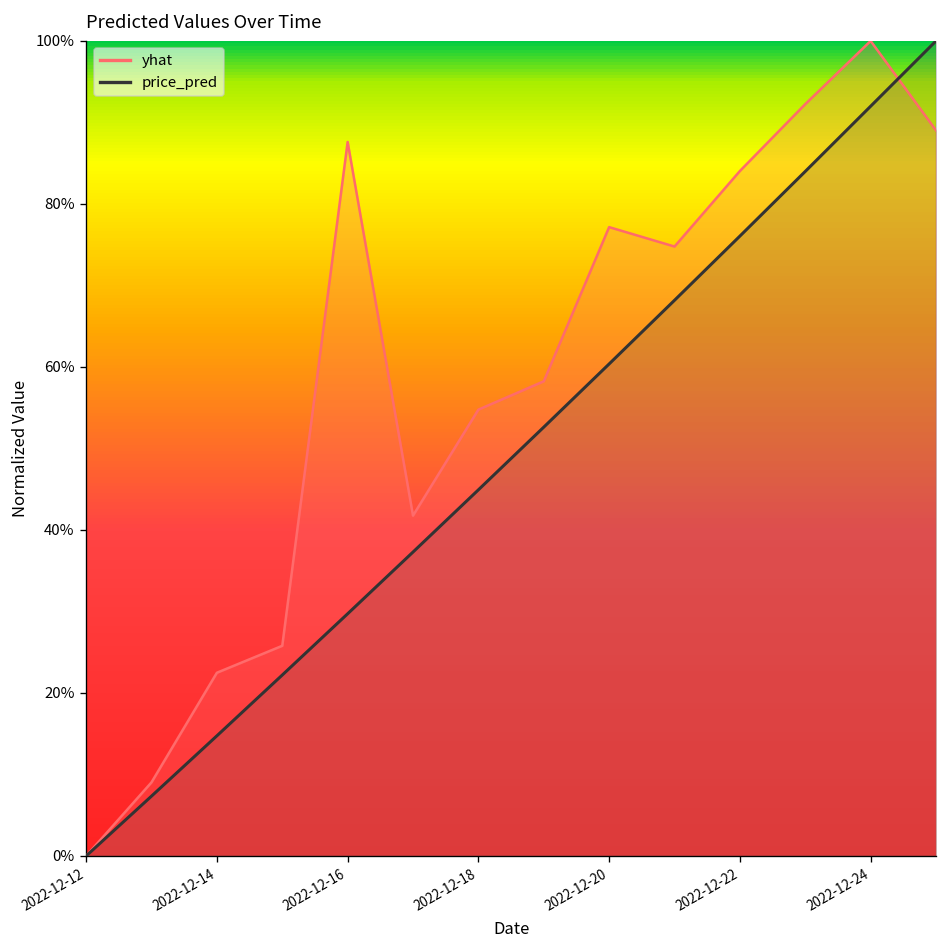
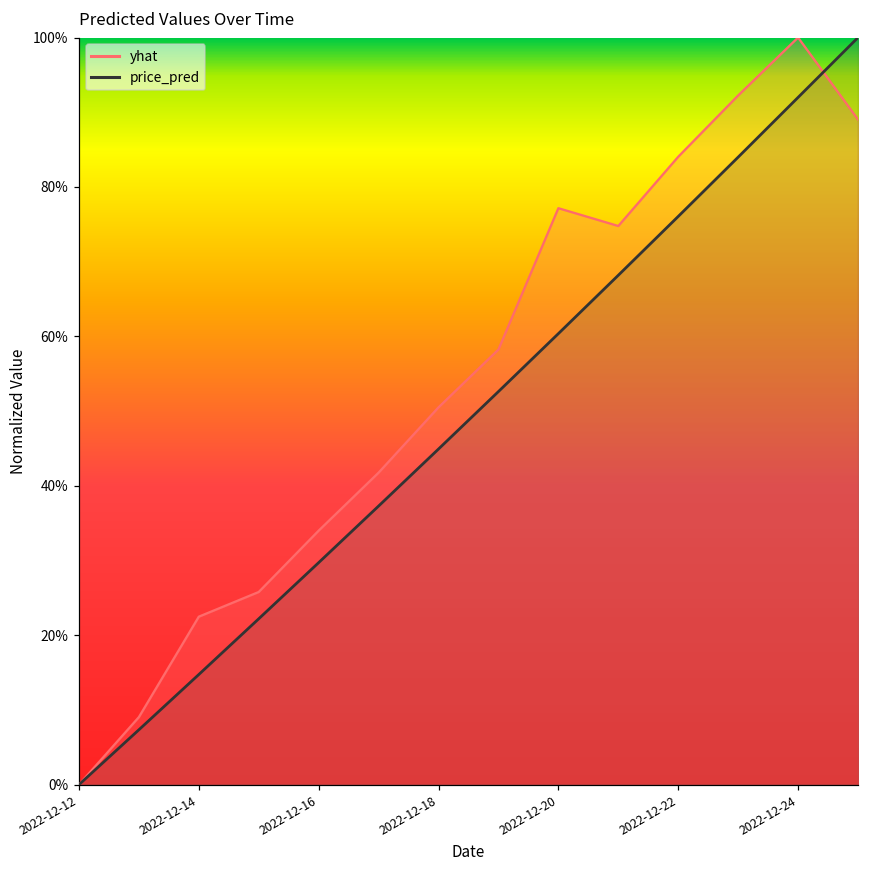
yhat, 2022-12-16: 88% -> 34%
yhat, 2022-12-18: 55% -> 50%
